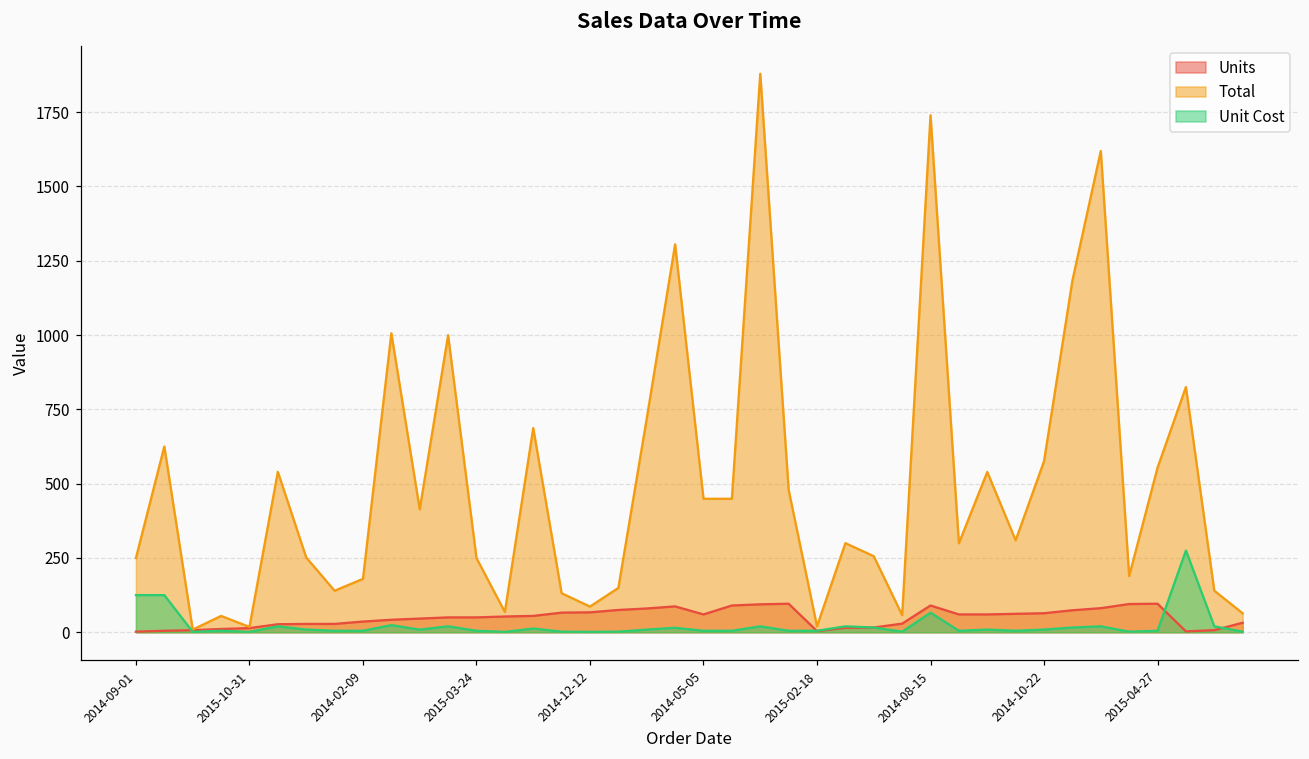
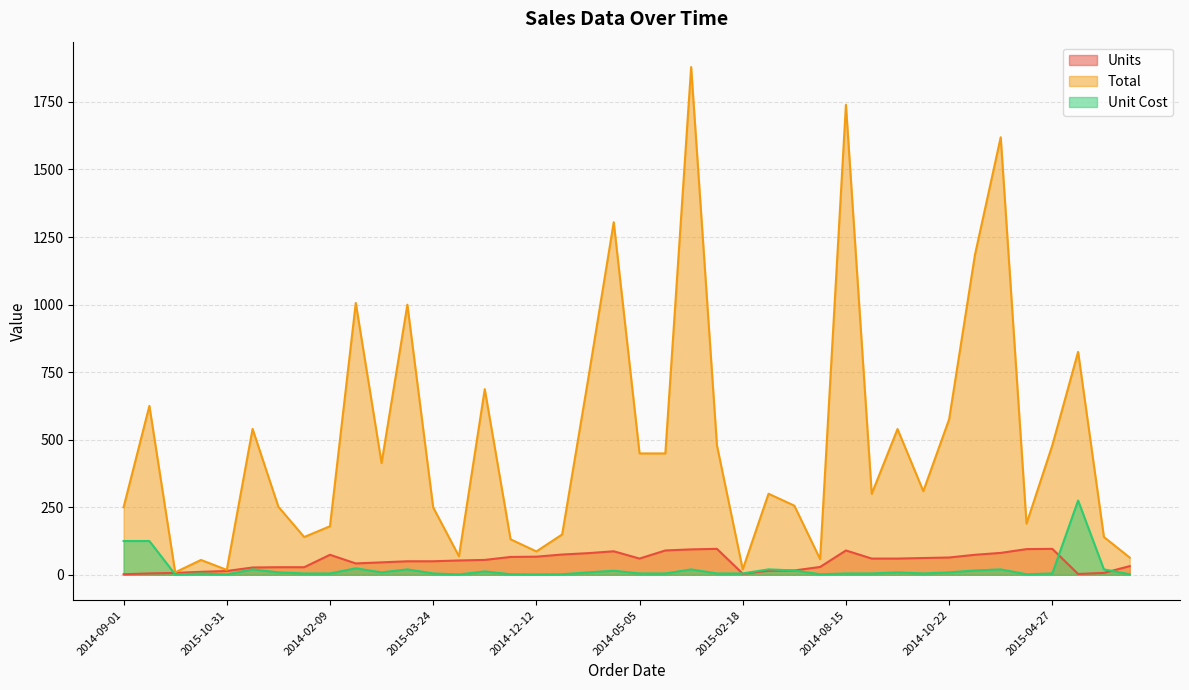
Units, 2014-02-09: 40 -> 70
Unit Cost, 2014-08-15: 70 -> 0
Total, 2015-04-27: 550 -> 480
